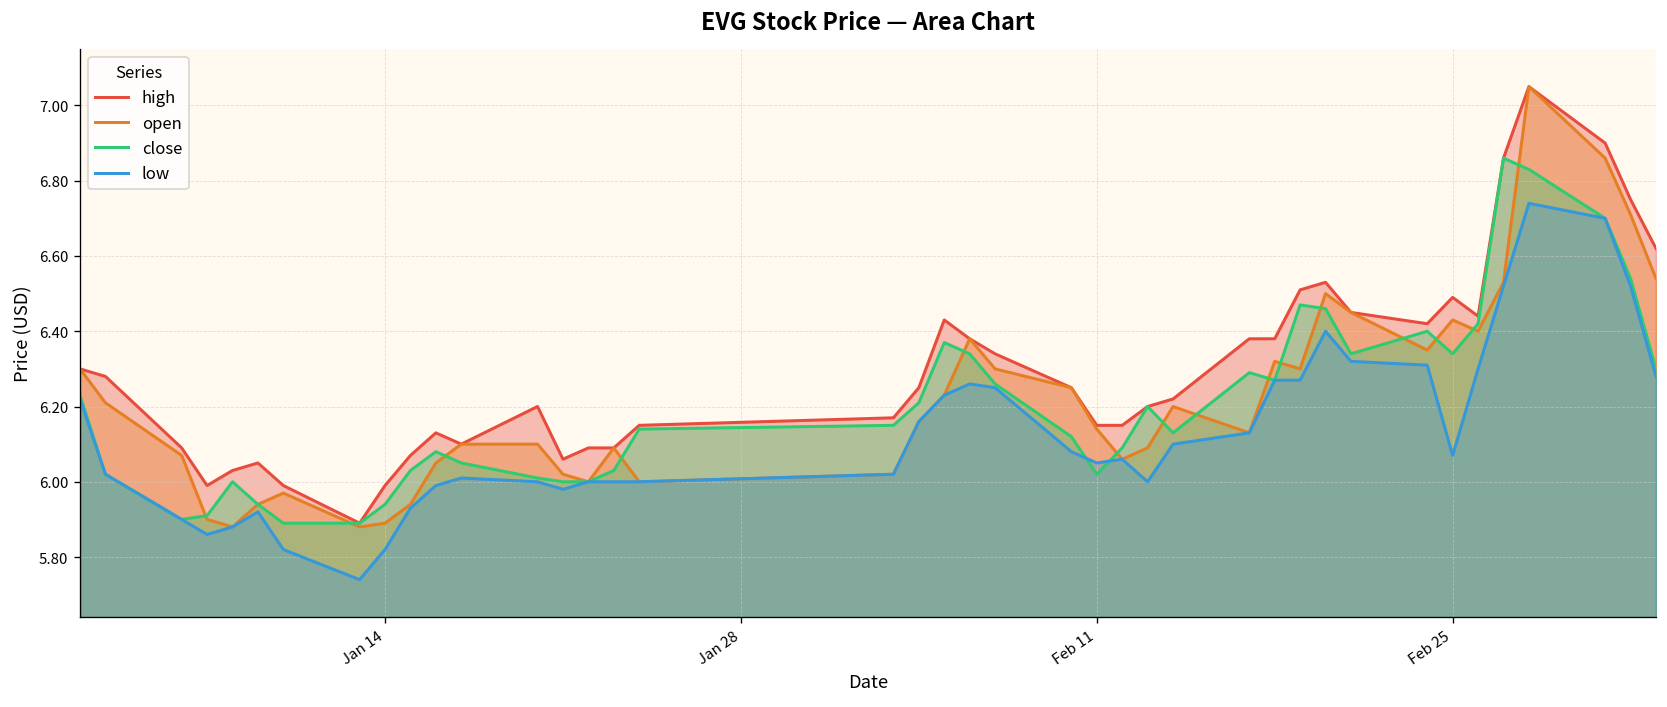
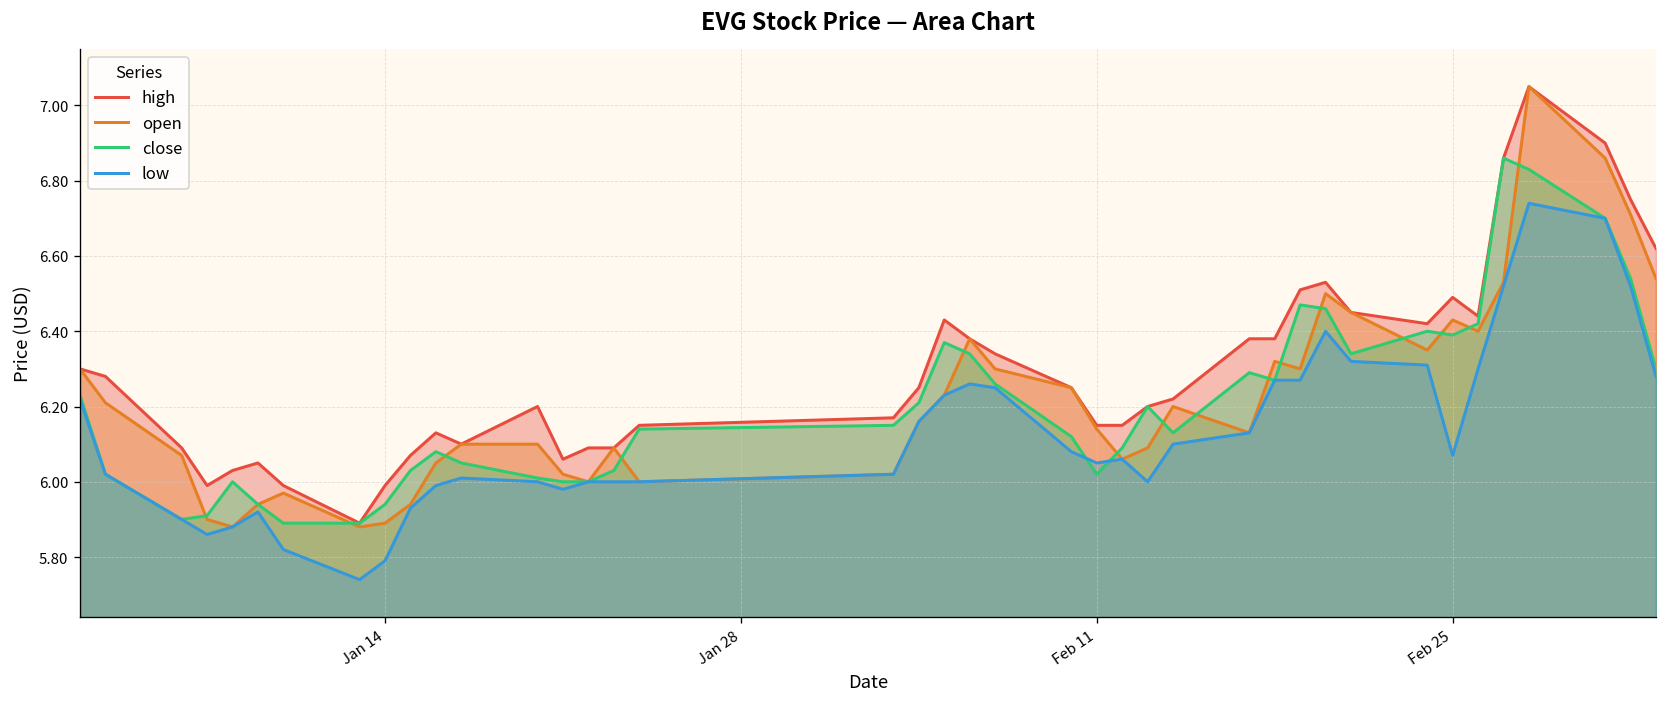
low, Jan 14: 5.82 -> 5.79
close, Feb 25: 6.34 -> 6.39
